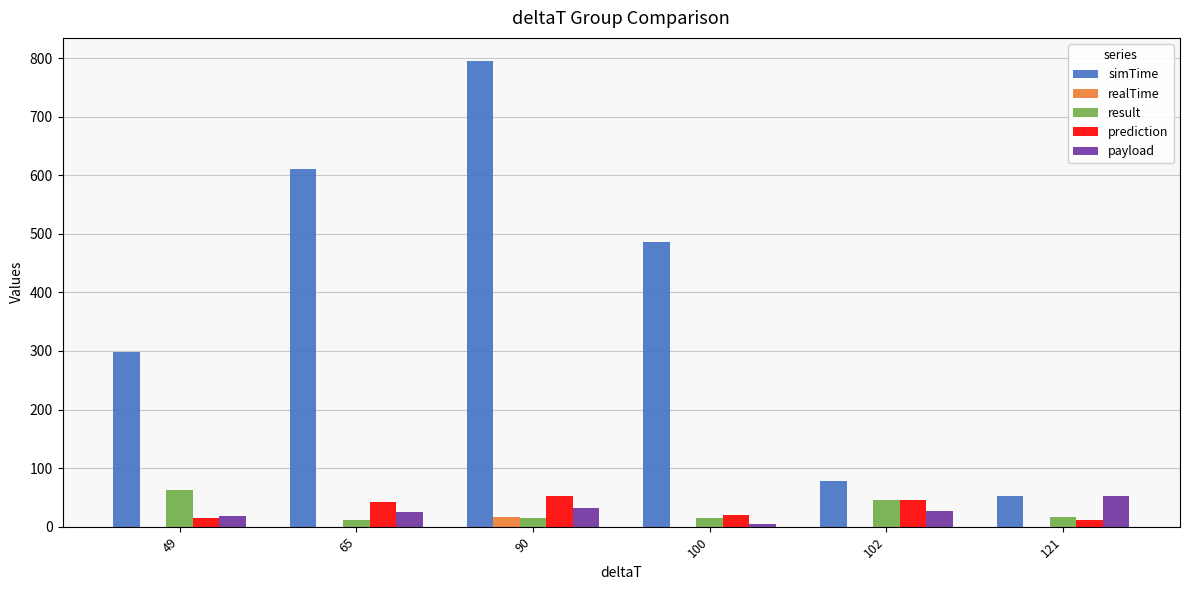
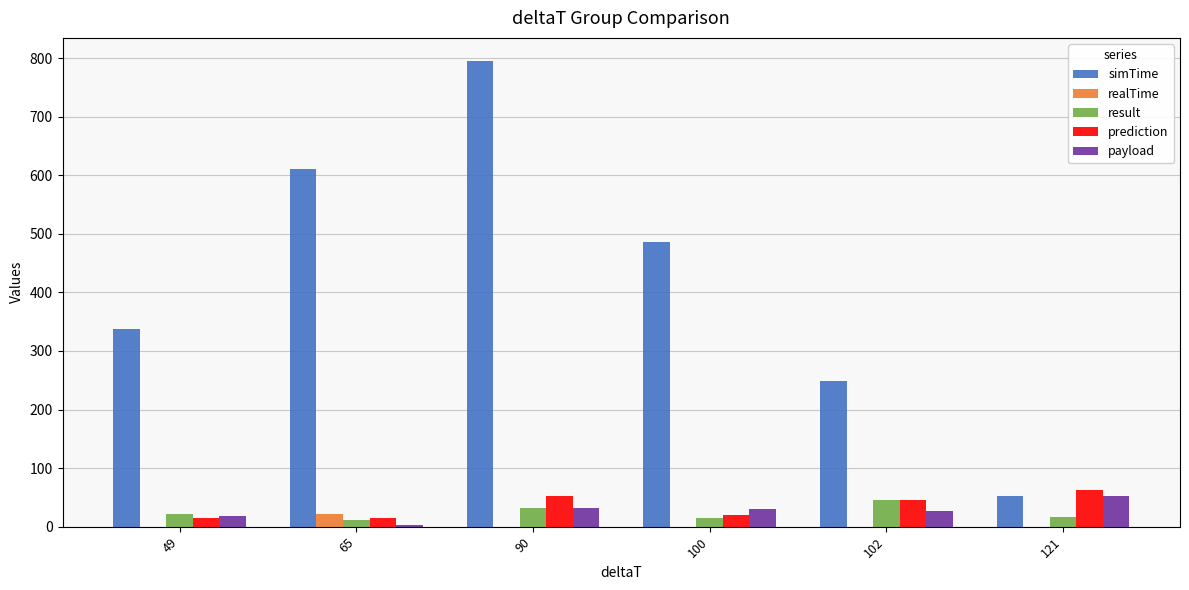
simTime, 49: 300 -> 340
result, 49: 60 -> 20
realTime, 65: 0 -> 20
prediction, 65: 40 -> 10
payload, 65: 30 -> 0
realTime, 90: 20 -> 0
result, 90: 20 -> 30
payload, 100: 10 -> 30
simTime, 102: 80 -> 250
prediction, 121: 10 -> 60
